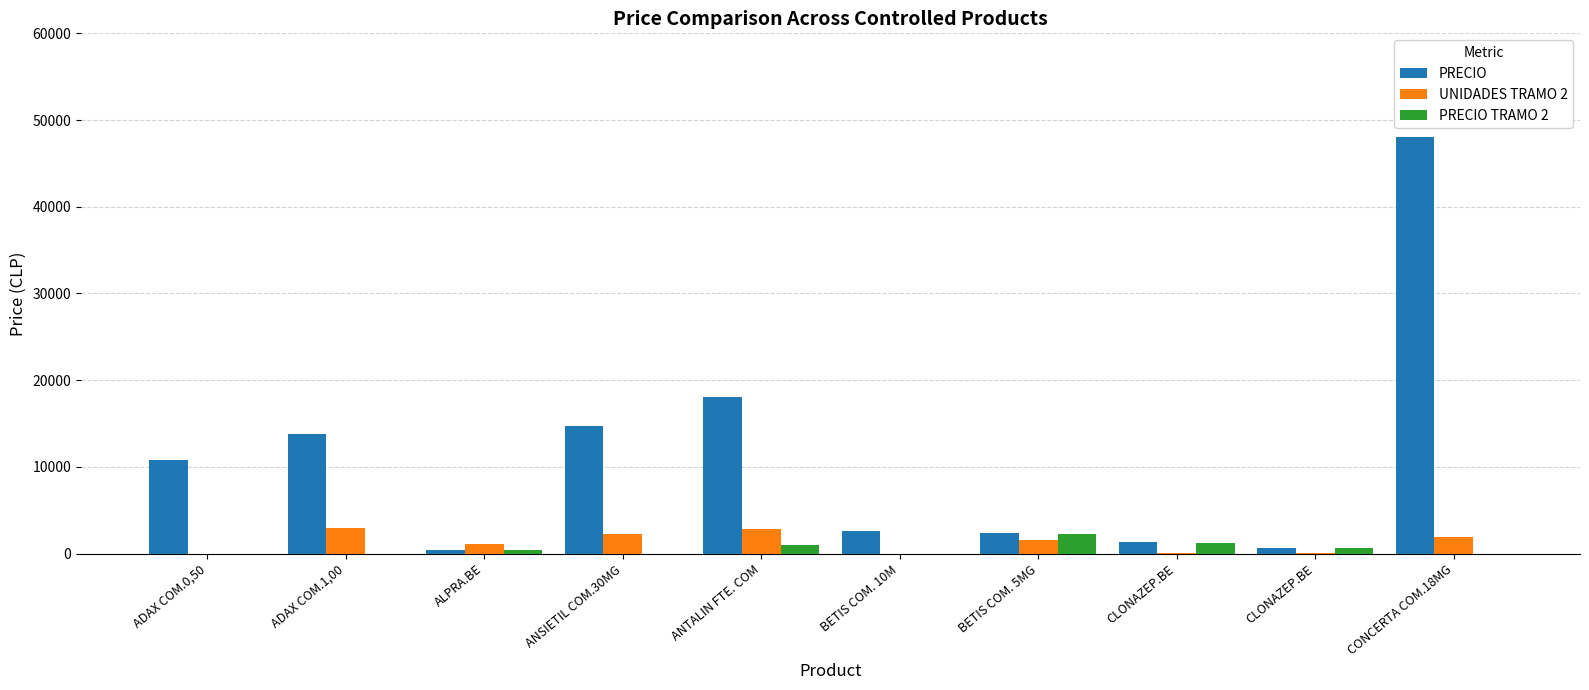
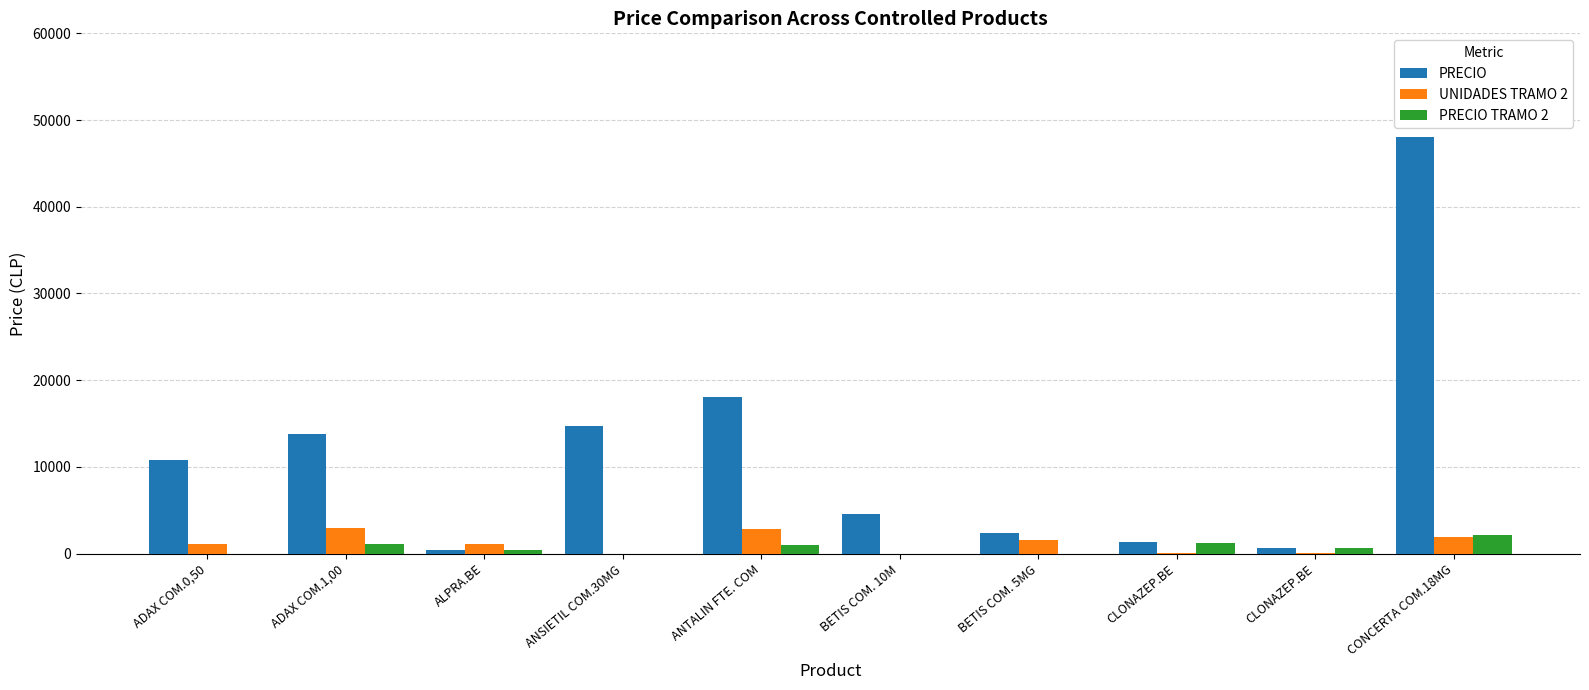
UNIDADES TRAMO 2, ADAX COM.0,50: 0 -> 1000
PRECIO TRAMO 2, ADAX COM.1,00: 0 -> 1000
UNIDADES TRAMO 2, ANSIETIL COM.30MG: 2000 -> 0
PRECIO, BETIS COM. 10M: 3000 -> 5000
PRECIO TRAMO 2, BETIS COM. 5MG: 2000 -> 0
PRECIO TRAMO 2, CONCERTA COM.18MG: 0 -> 2000
